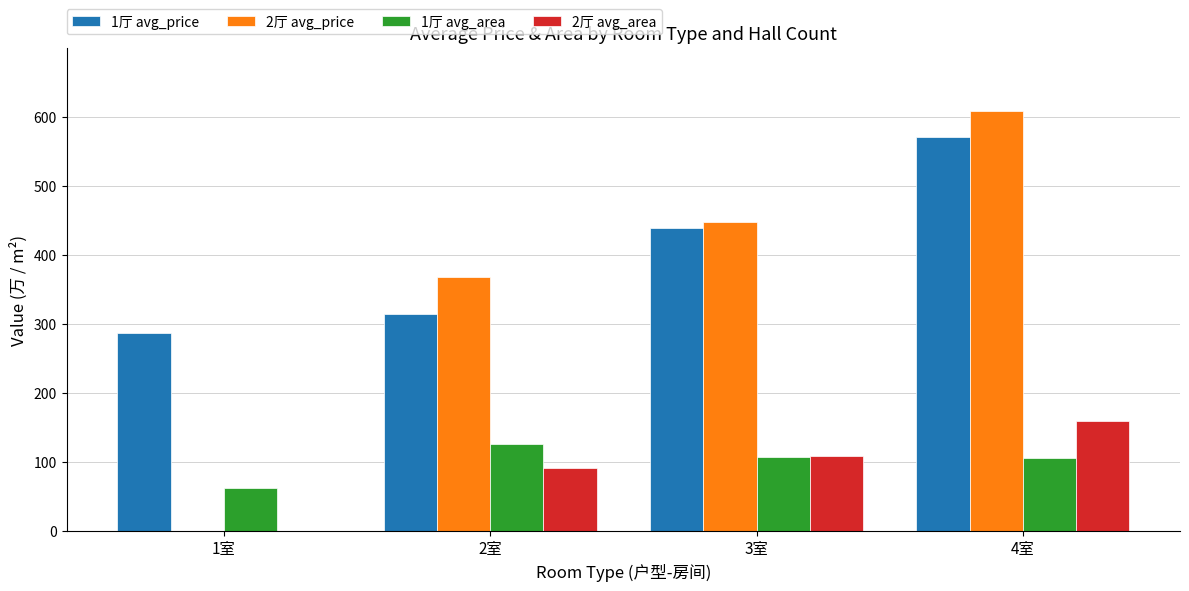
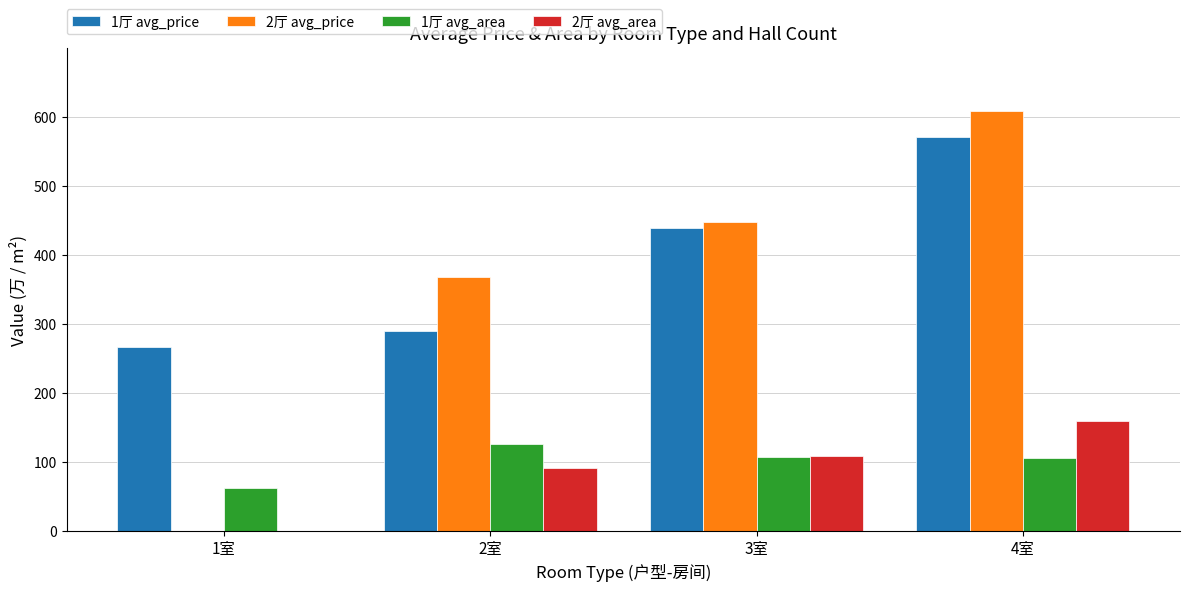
1厅 avg_price, 1室: 290 -> 270
1厅 avg_price, 2室: 310 -> 290
